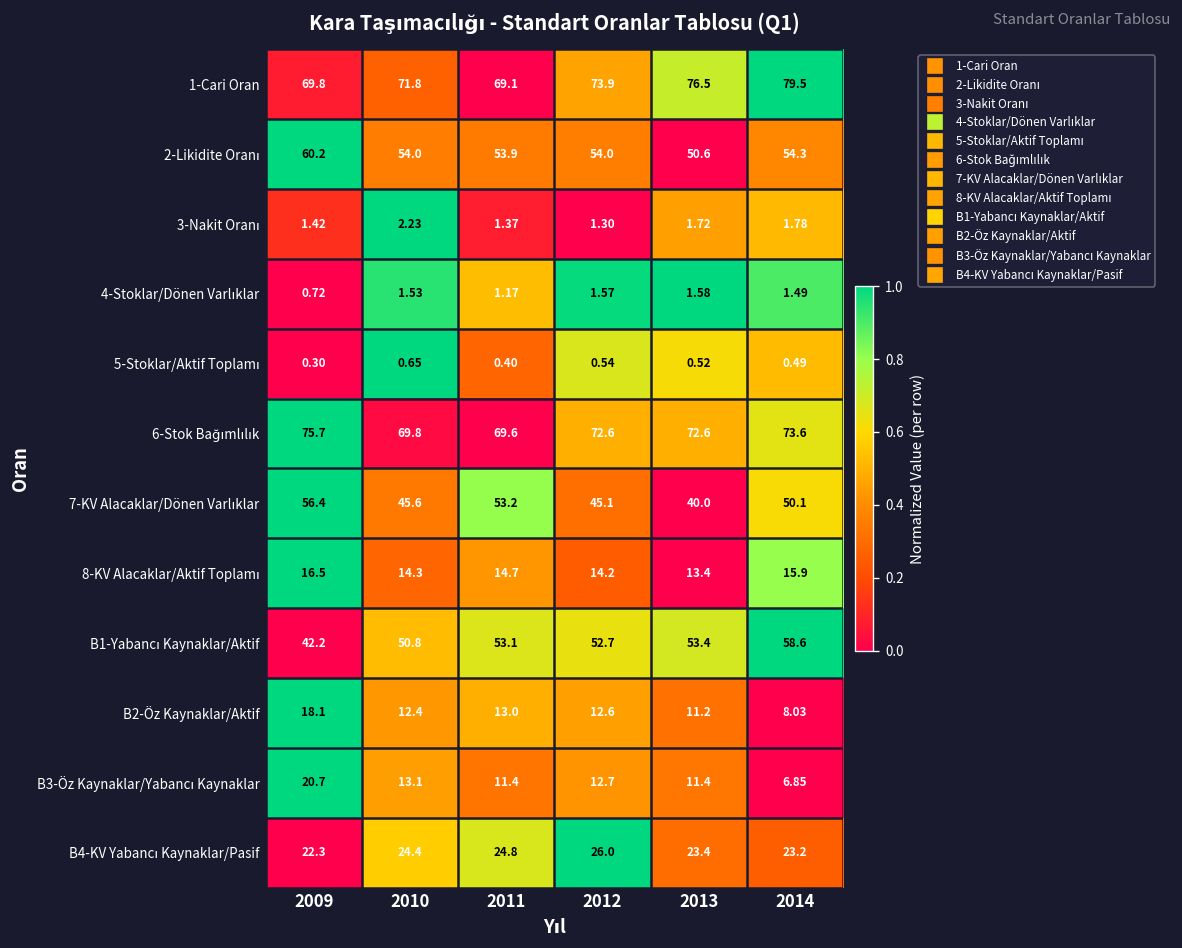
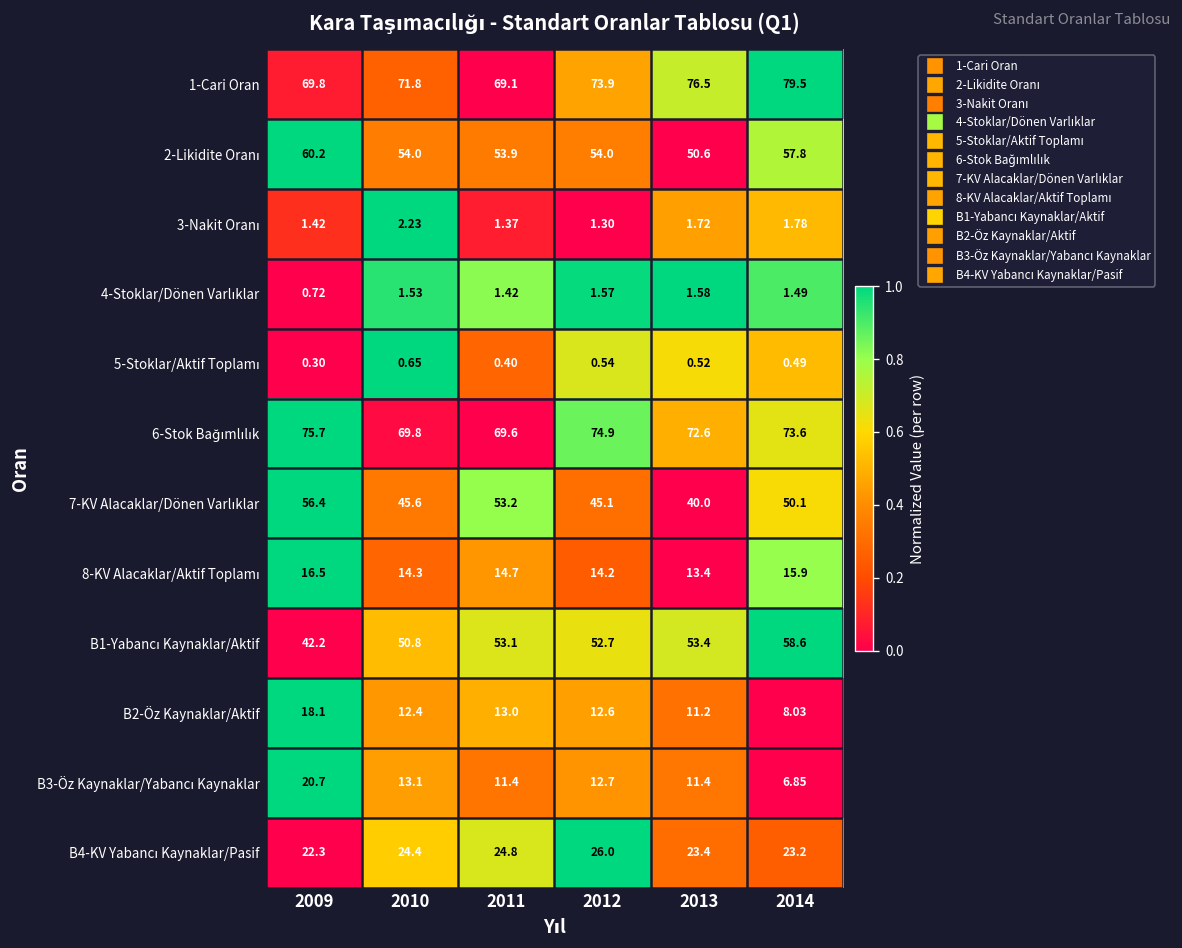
2-Likidite Oranı, 2014: 54.3 -> 57.8
4-Stoklar/Dönen Varlıklar, 2011: 1.17 -> 1.42
6-Stok Bağımlılık, 2012: 72.6 -> 74.9
